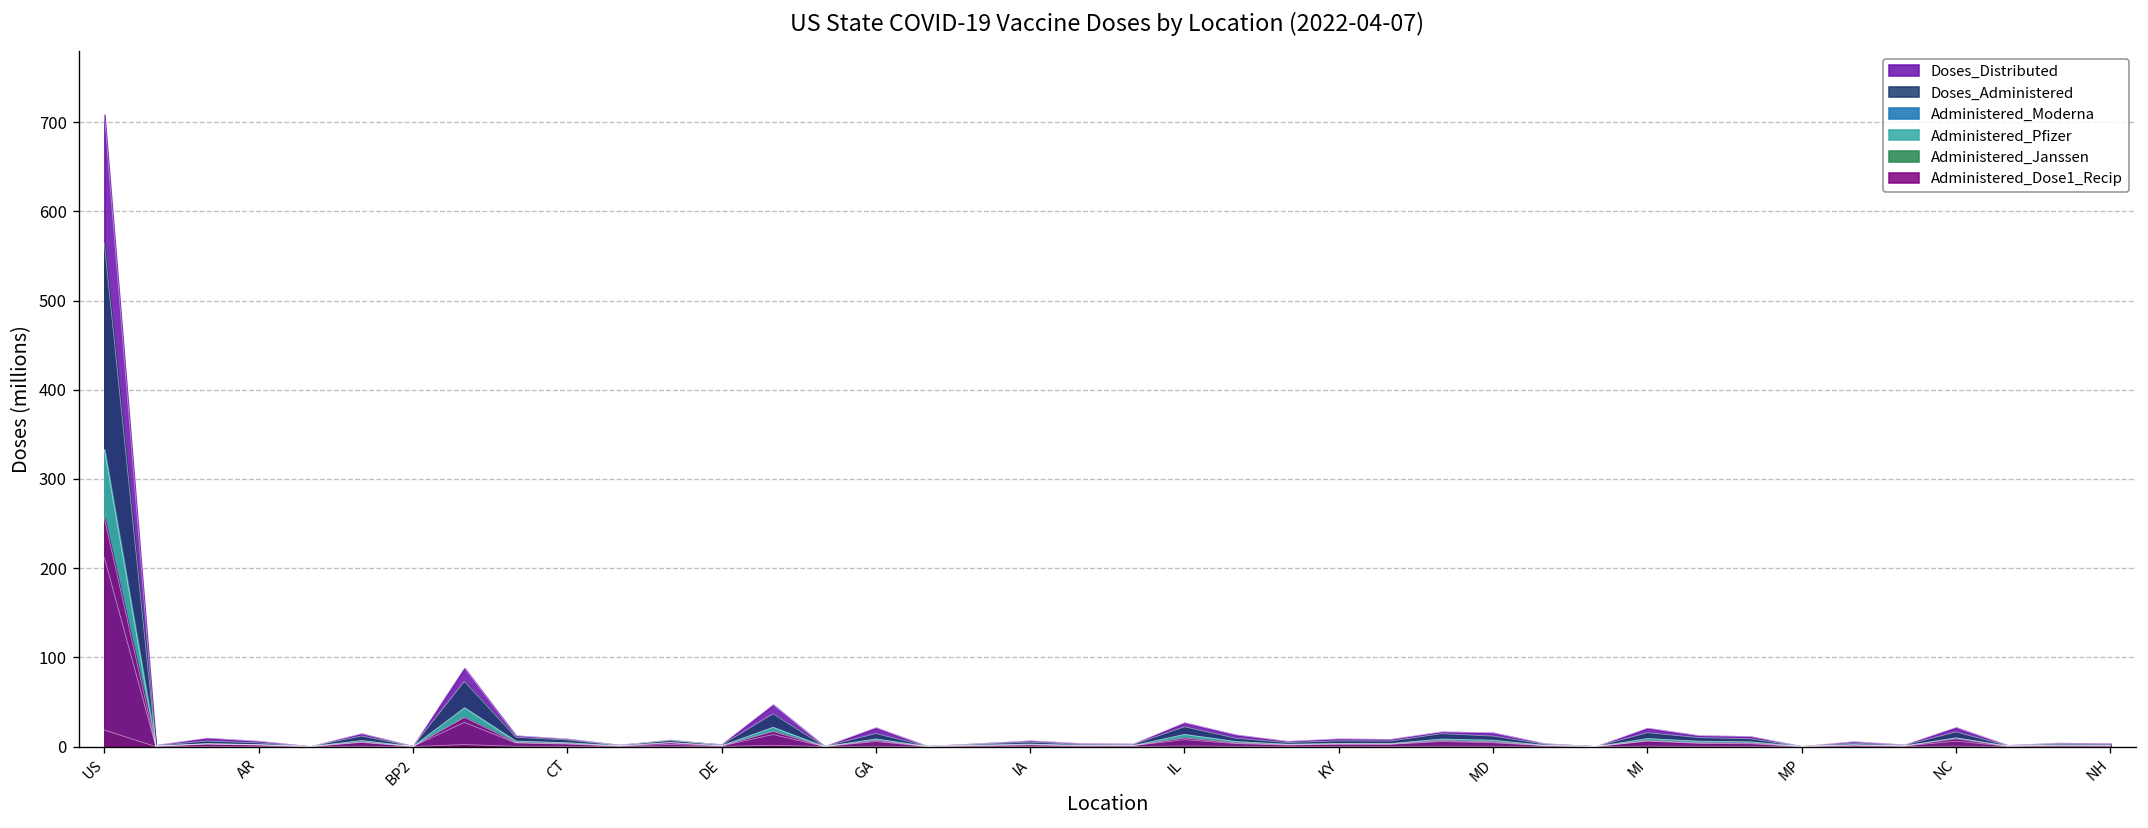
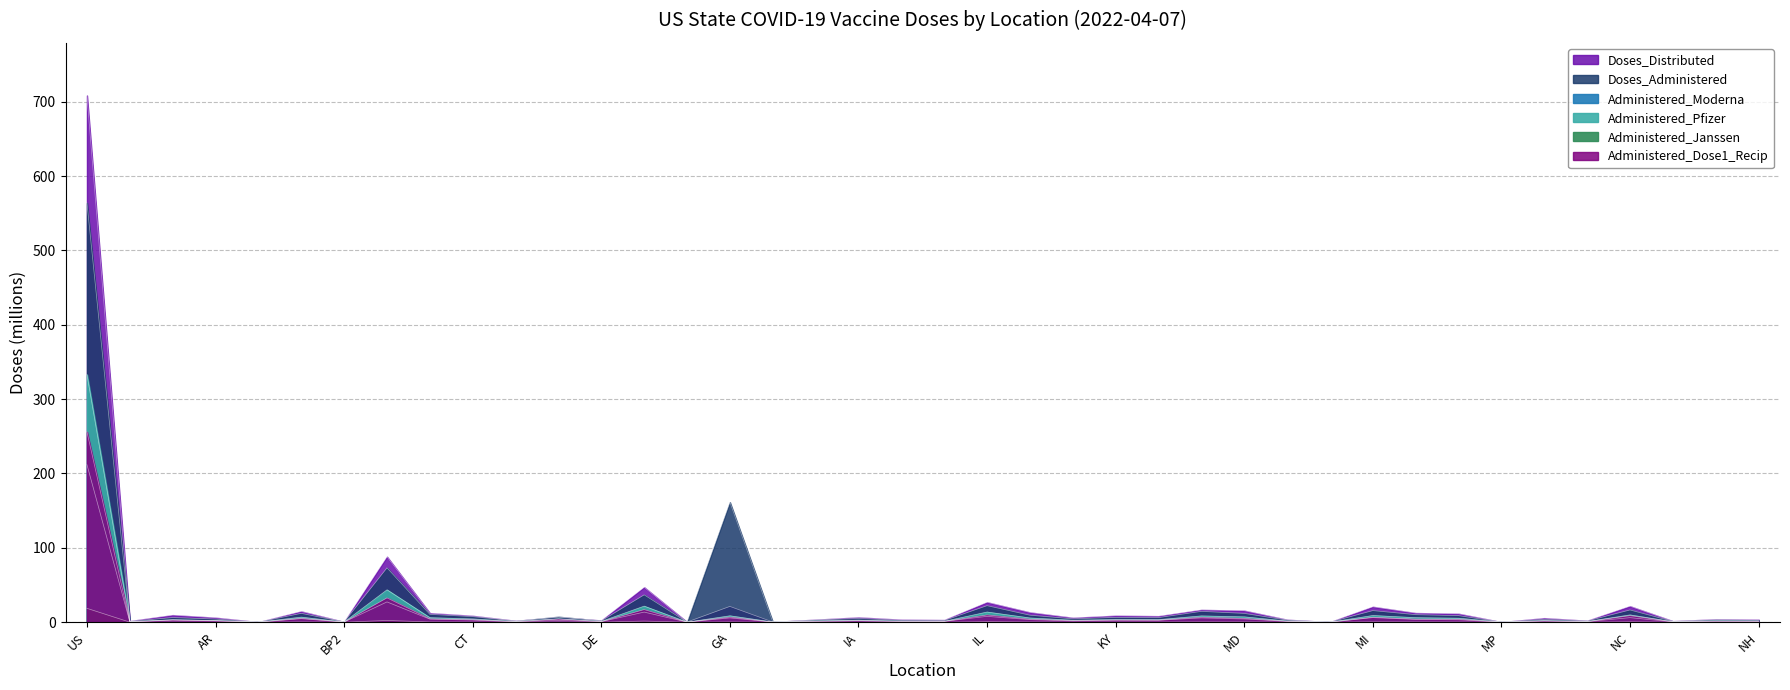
Doses_Administered, GA: 10 -> 160
